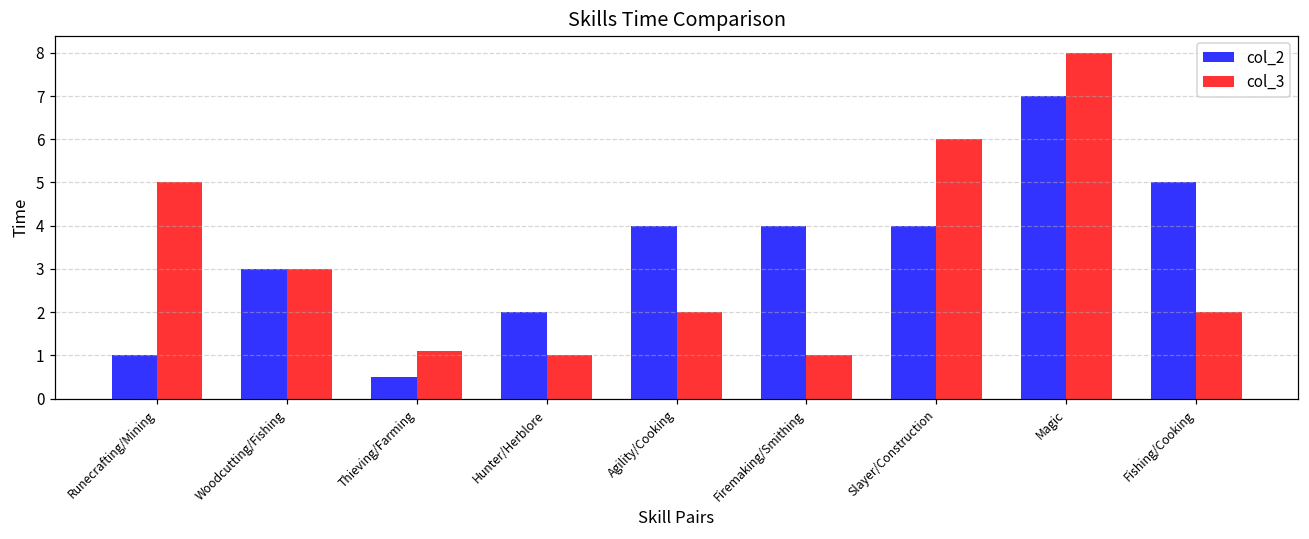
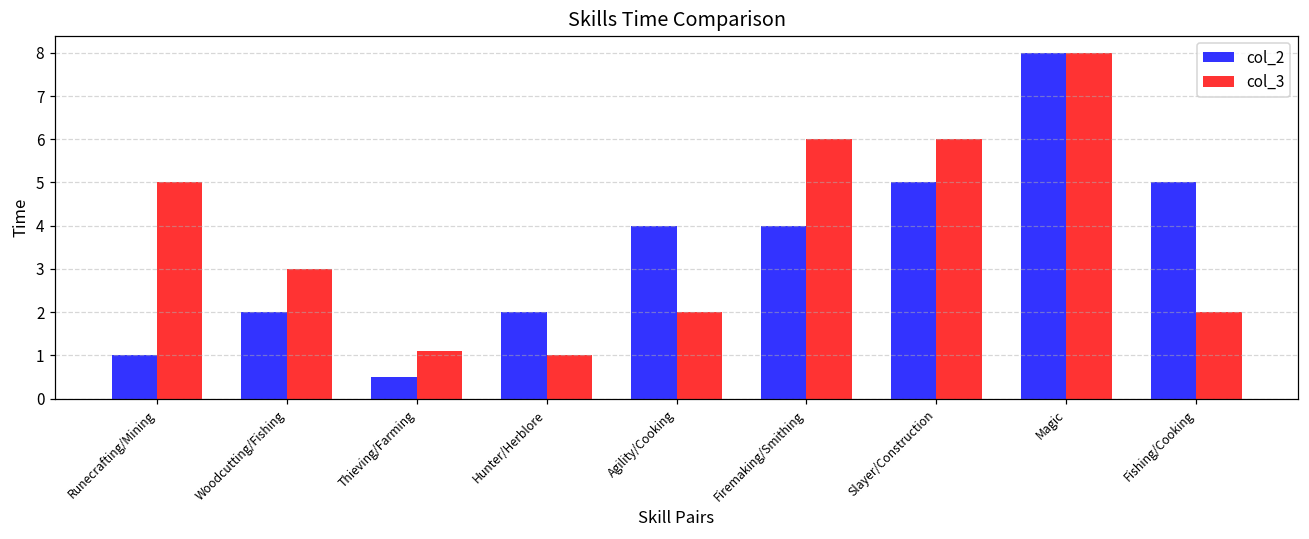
col_2, Woodcutting/Fishing: 3 -> 2
col_3, Firemaking/Smithing: 1 -> 6
col_2, Slayer/Construction: 4 -> 5
col_2, Magic: 7 -> 8
